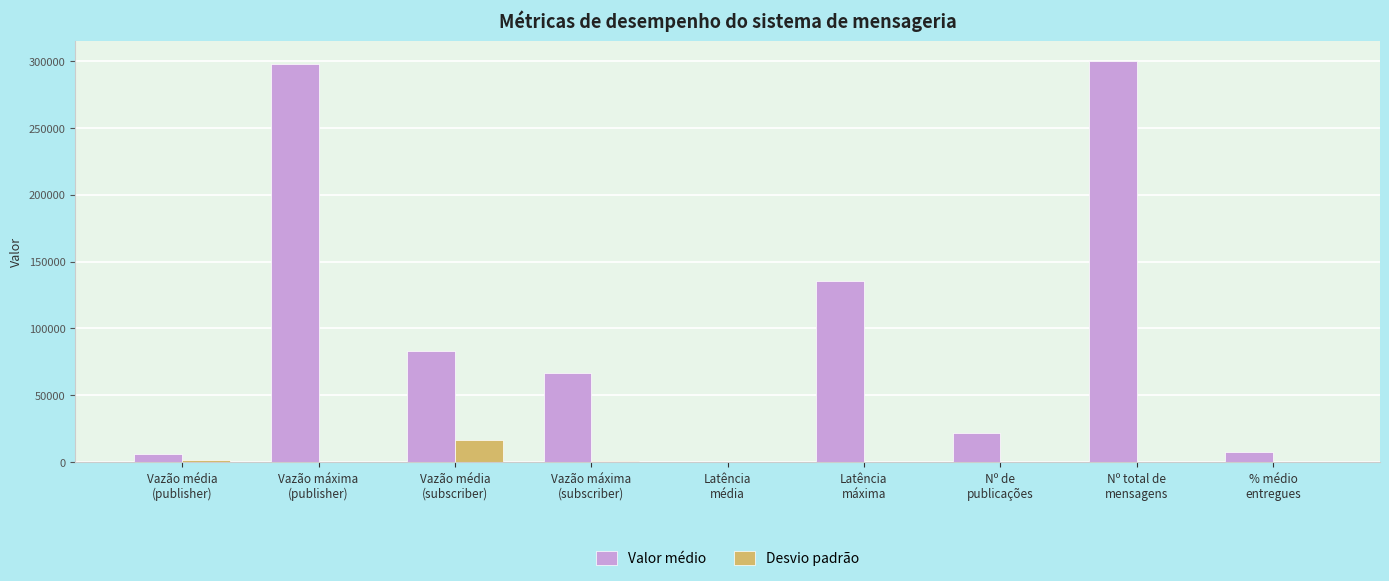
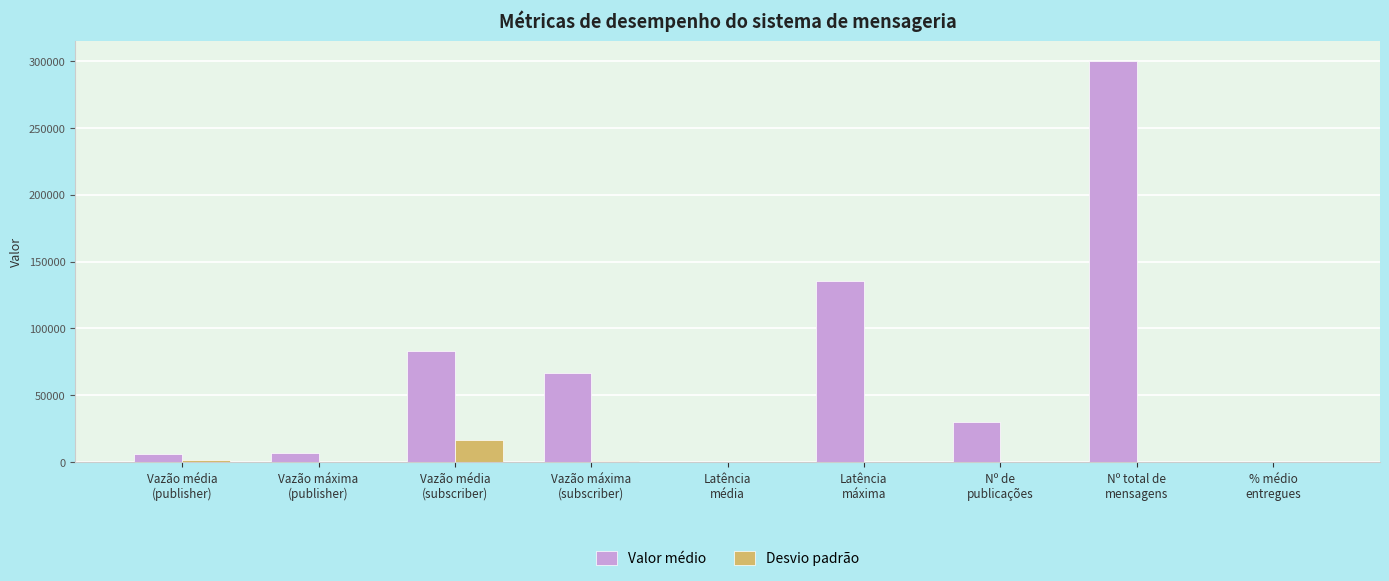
Valor médio, Vazão máxima (publisher): 297000 -> 7000
Valor médio, Nº de publicações: 22000 -> 30000
Valor médio, % médio entregues: 8000 -> 0
